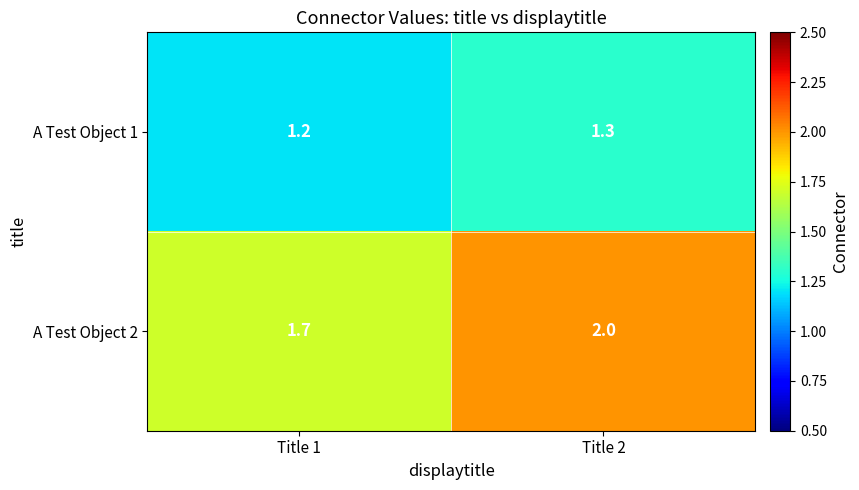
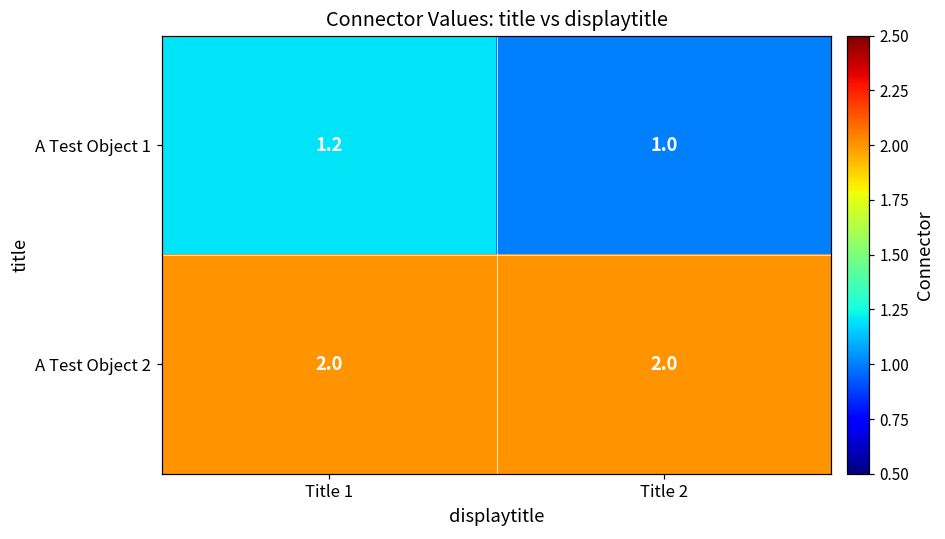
A Test Object 1, Title 2: 1.3 -> 1.0
A Test Object 2, Title 1: 1.7 -> 2.0
